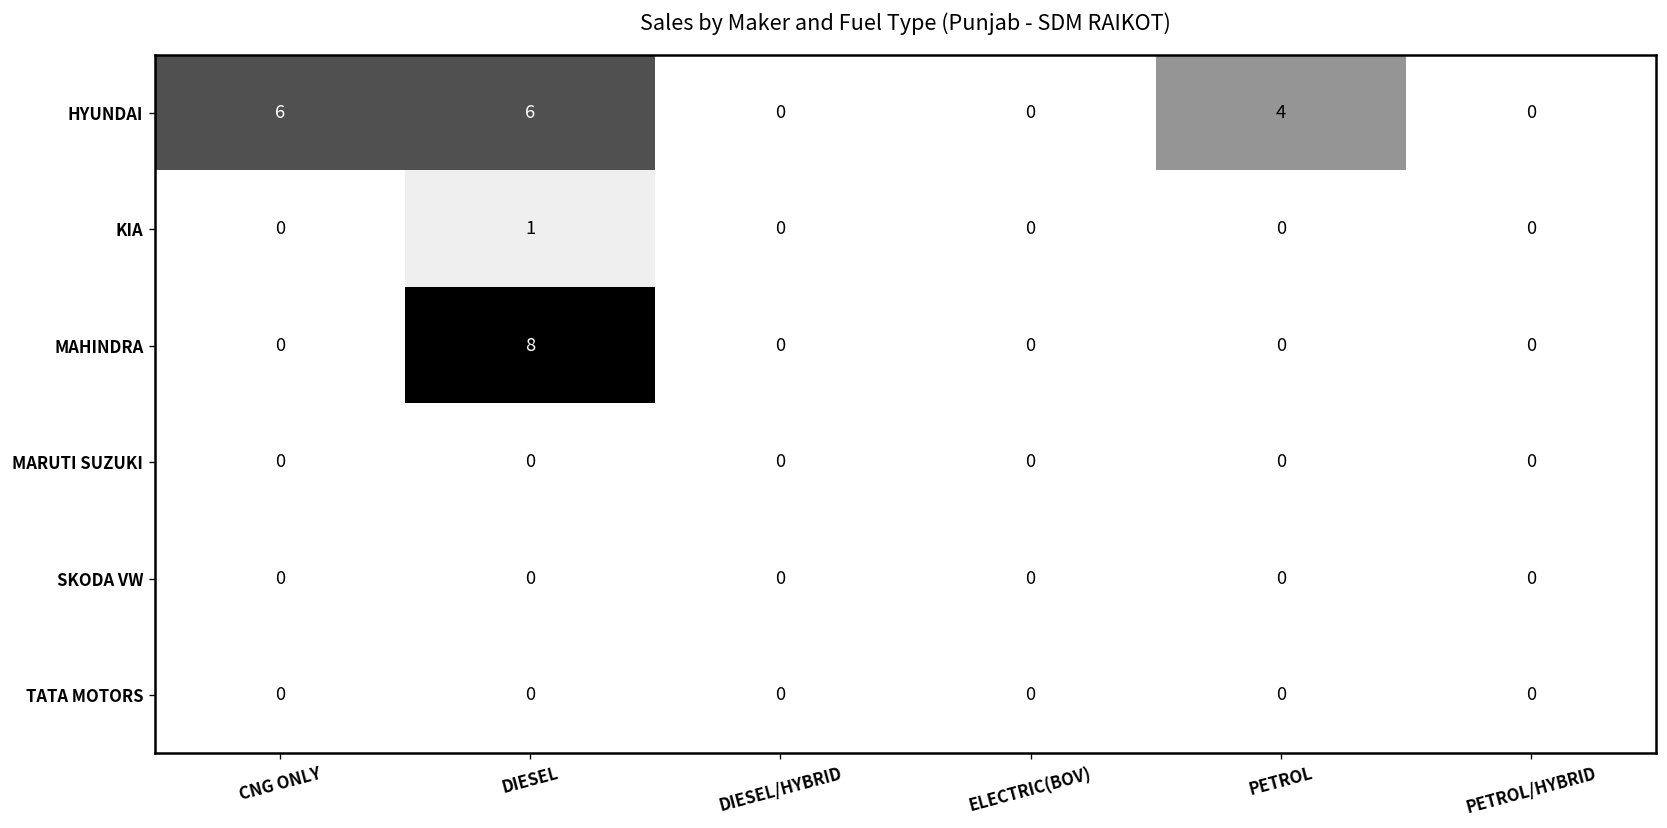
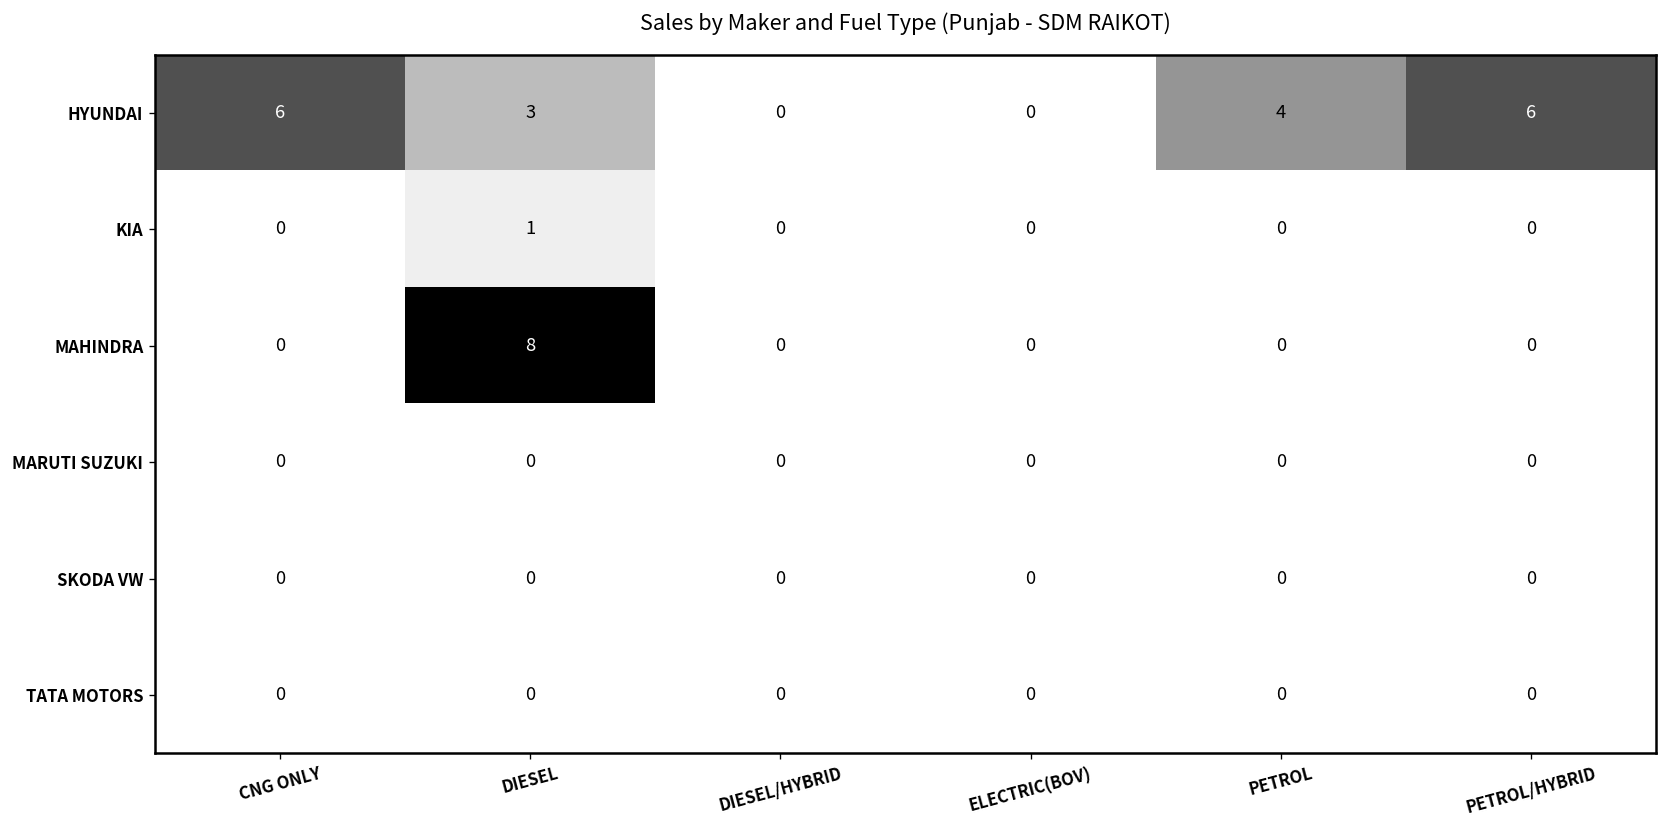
HYUNDAI, DIESEL: 6 -> 3
HYUNDAI, PETROL/HYBRID: 0 -> 6
